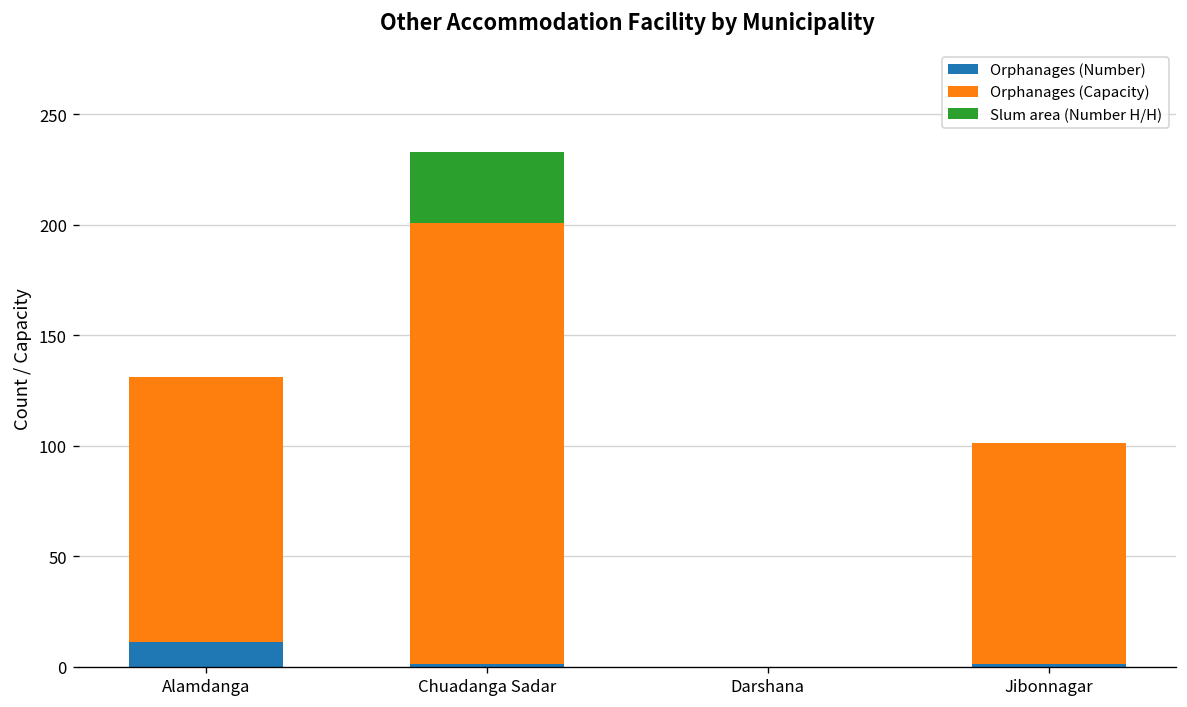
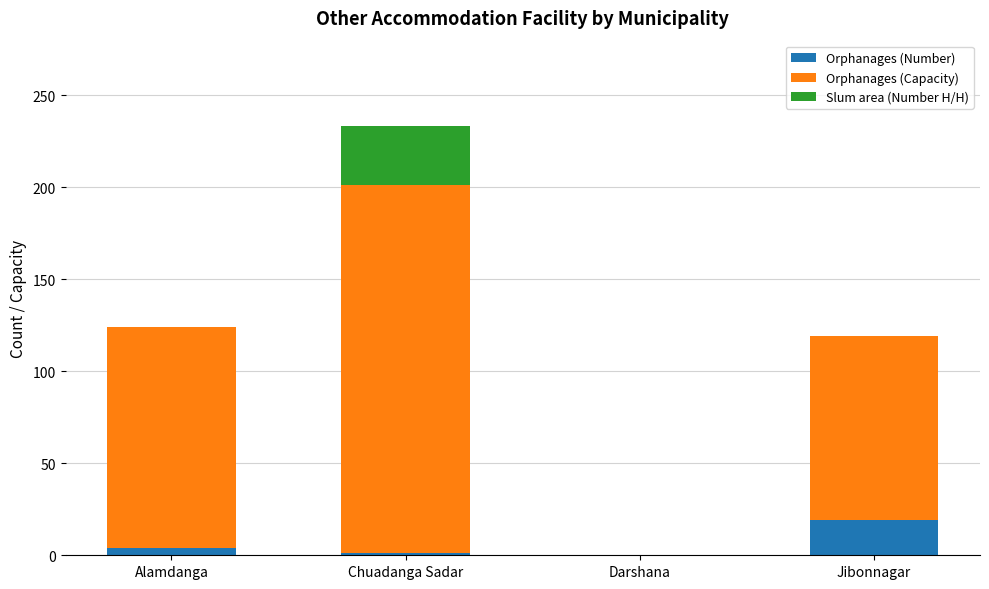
Orphanages (Number), Alamdanga: 11 -> 4
Orphanages (Number), Jibonnagar: 1 -> 19
